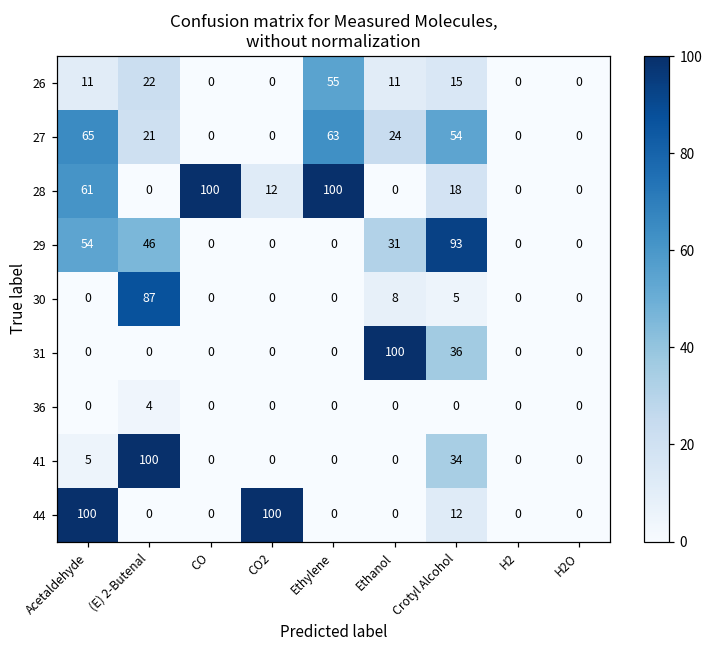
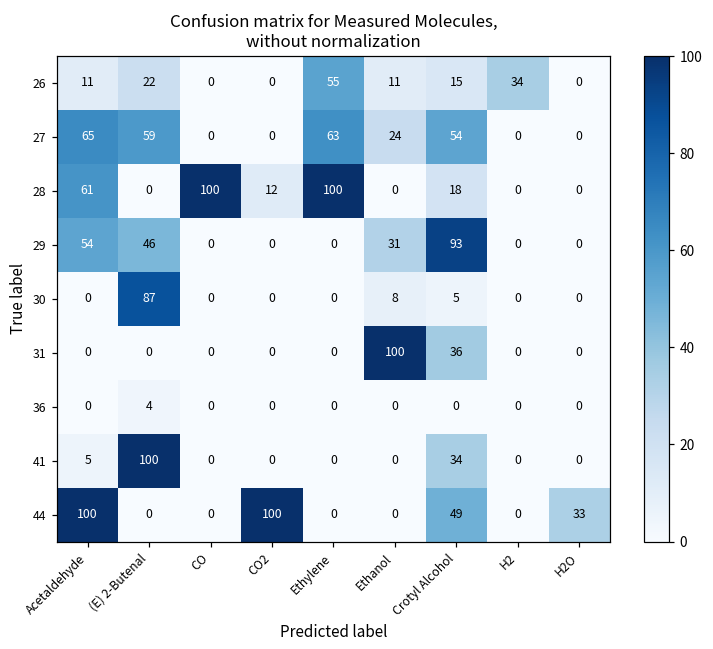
26, H2: 0 -> 34
27, (E) 2-Butenal: 21 -> 59
44, Crotyl Alcohol: 12 -> 49
44, H2O: 0 -> 33
